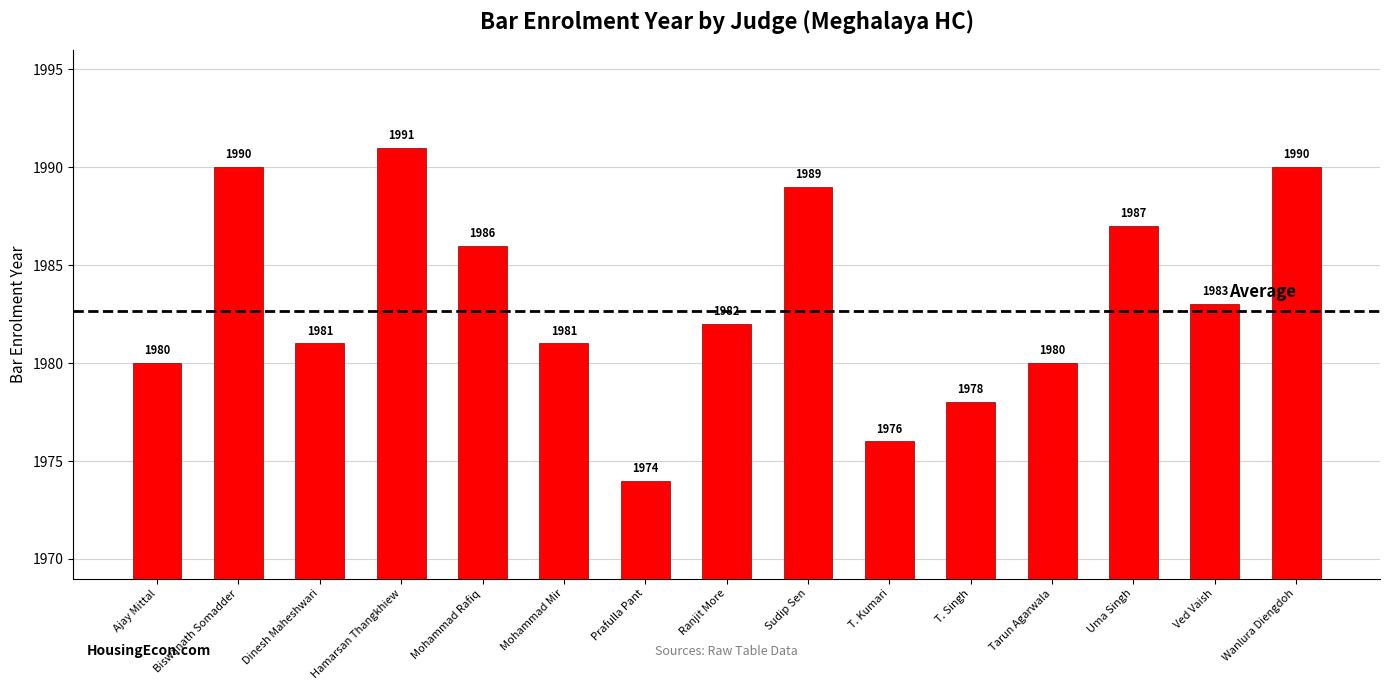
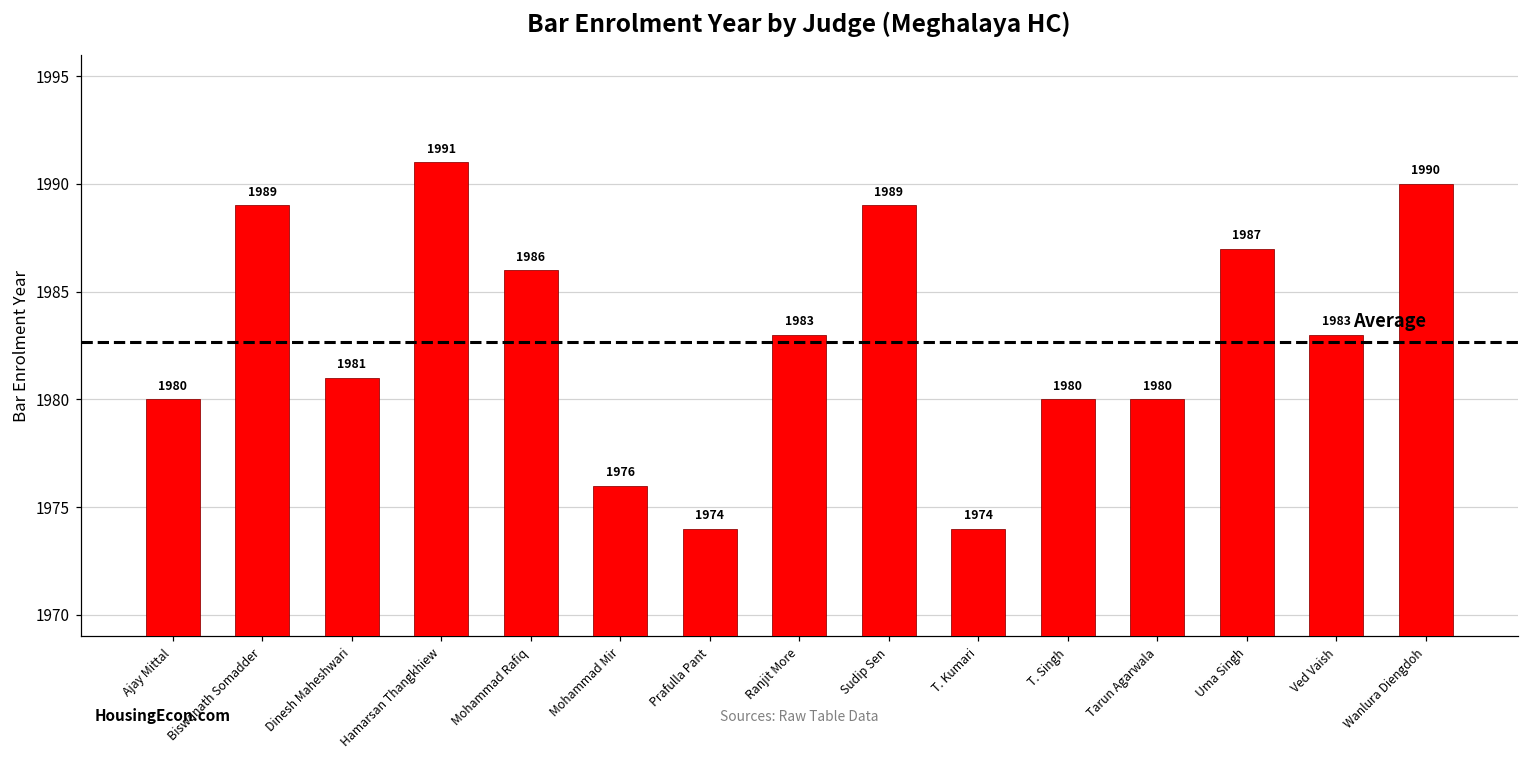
Biswanath Somadder: 1990 -> 1989
Mohammad Mir: 1981 -> 1976
Ranjit More: 1982 -> 1983
T. Kumari: 1976 -> 1974
T. Singh: 1978 -> 1980
